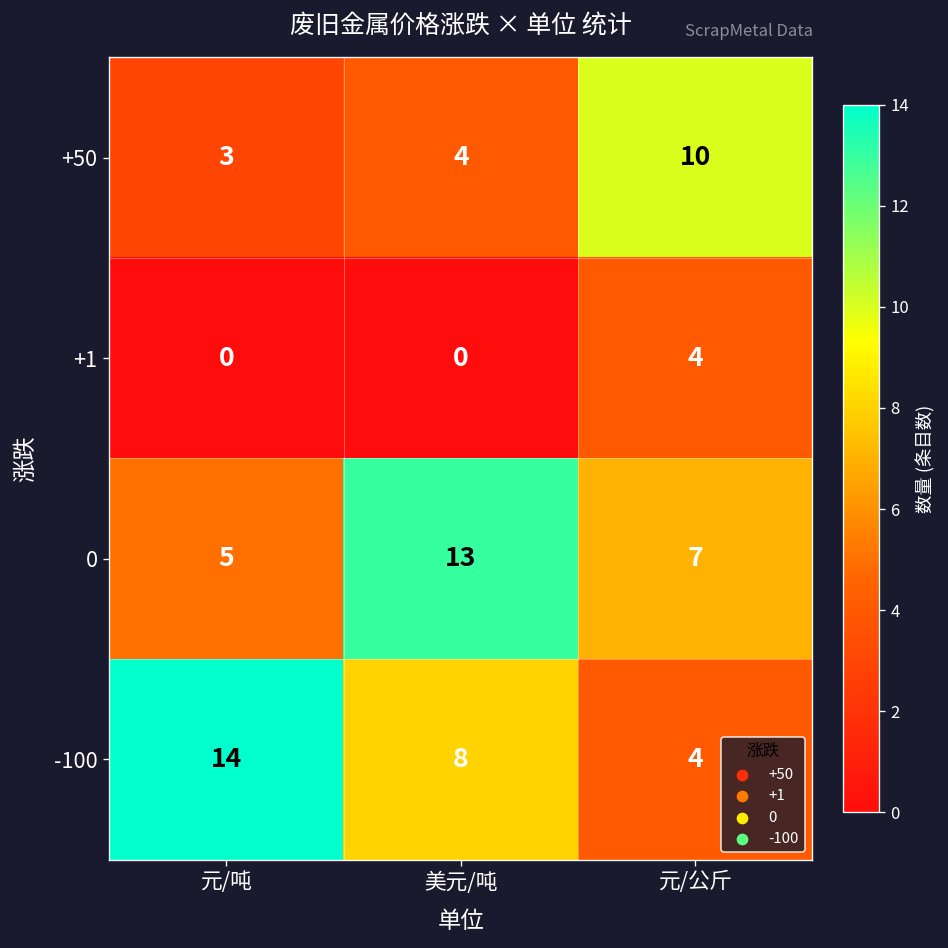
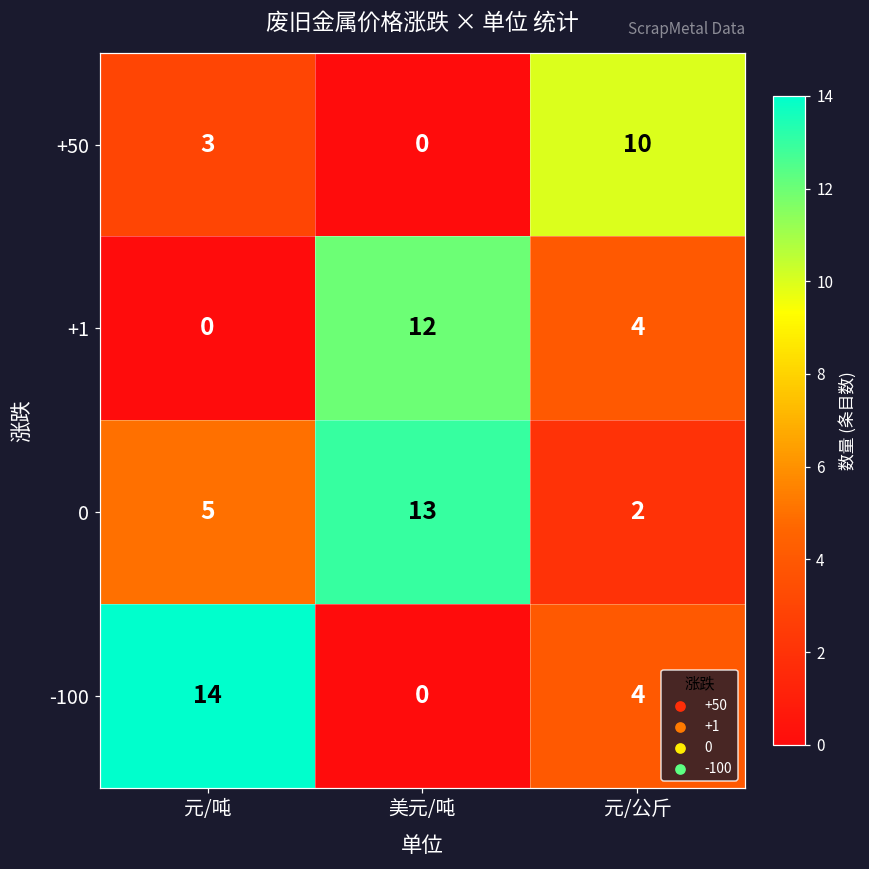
+50, 美元/吨: 4 -> 0
+1, 美元/吨: 0 -> 12
0, 元/公斤: 7 -> 2
-100, 美元/吨: 8 -> 0
